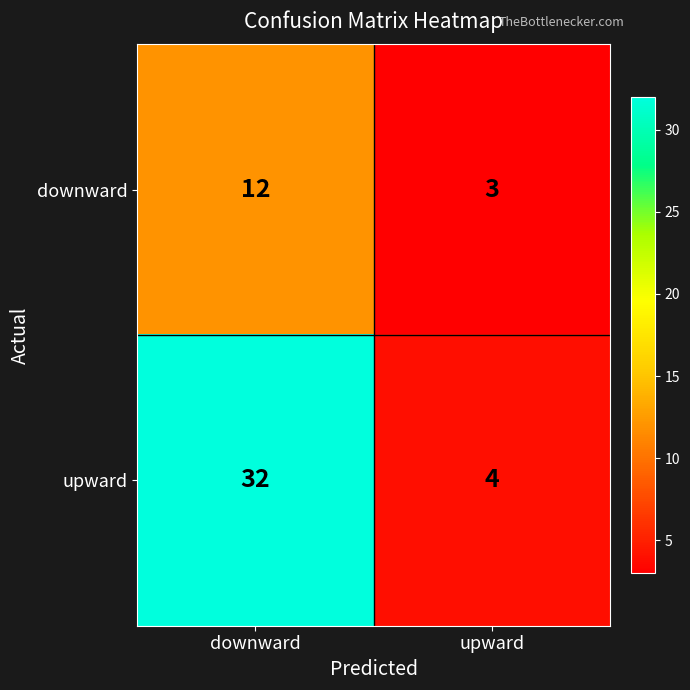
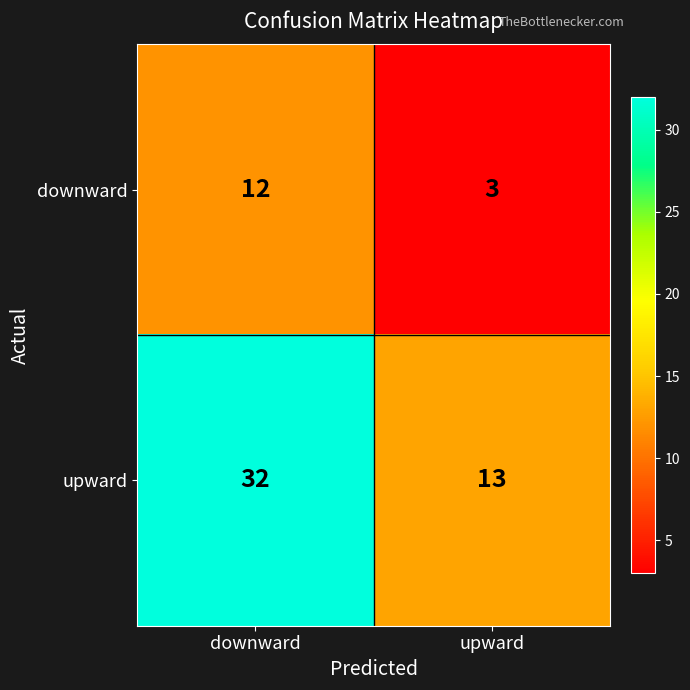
upward, upward: 4 -> 13
